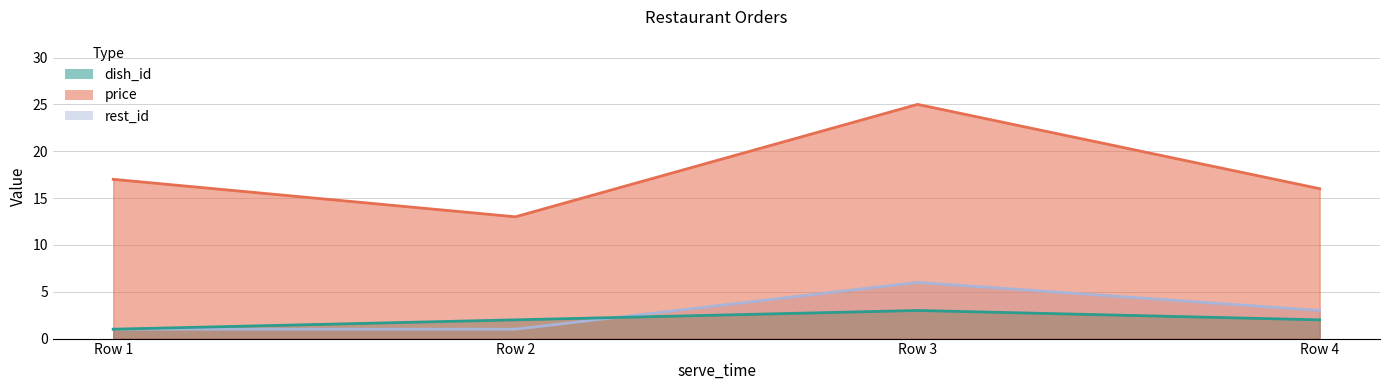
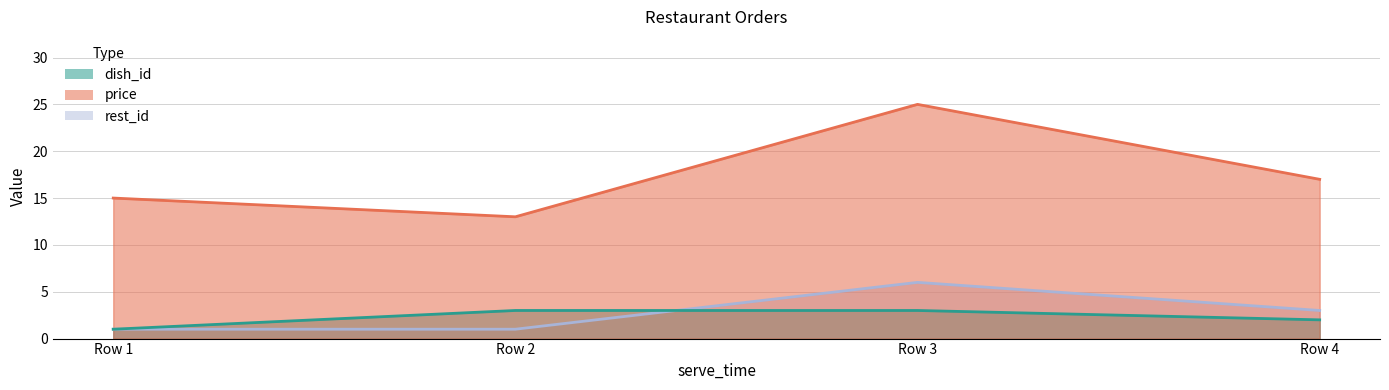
price, Row 1: 17 -> 15
dish_id, Row 2: 2 -> 3
price, Row 4: 16 -> 17
